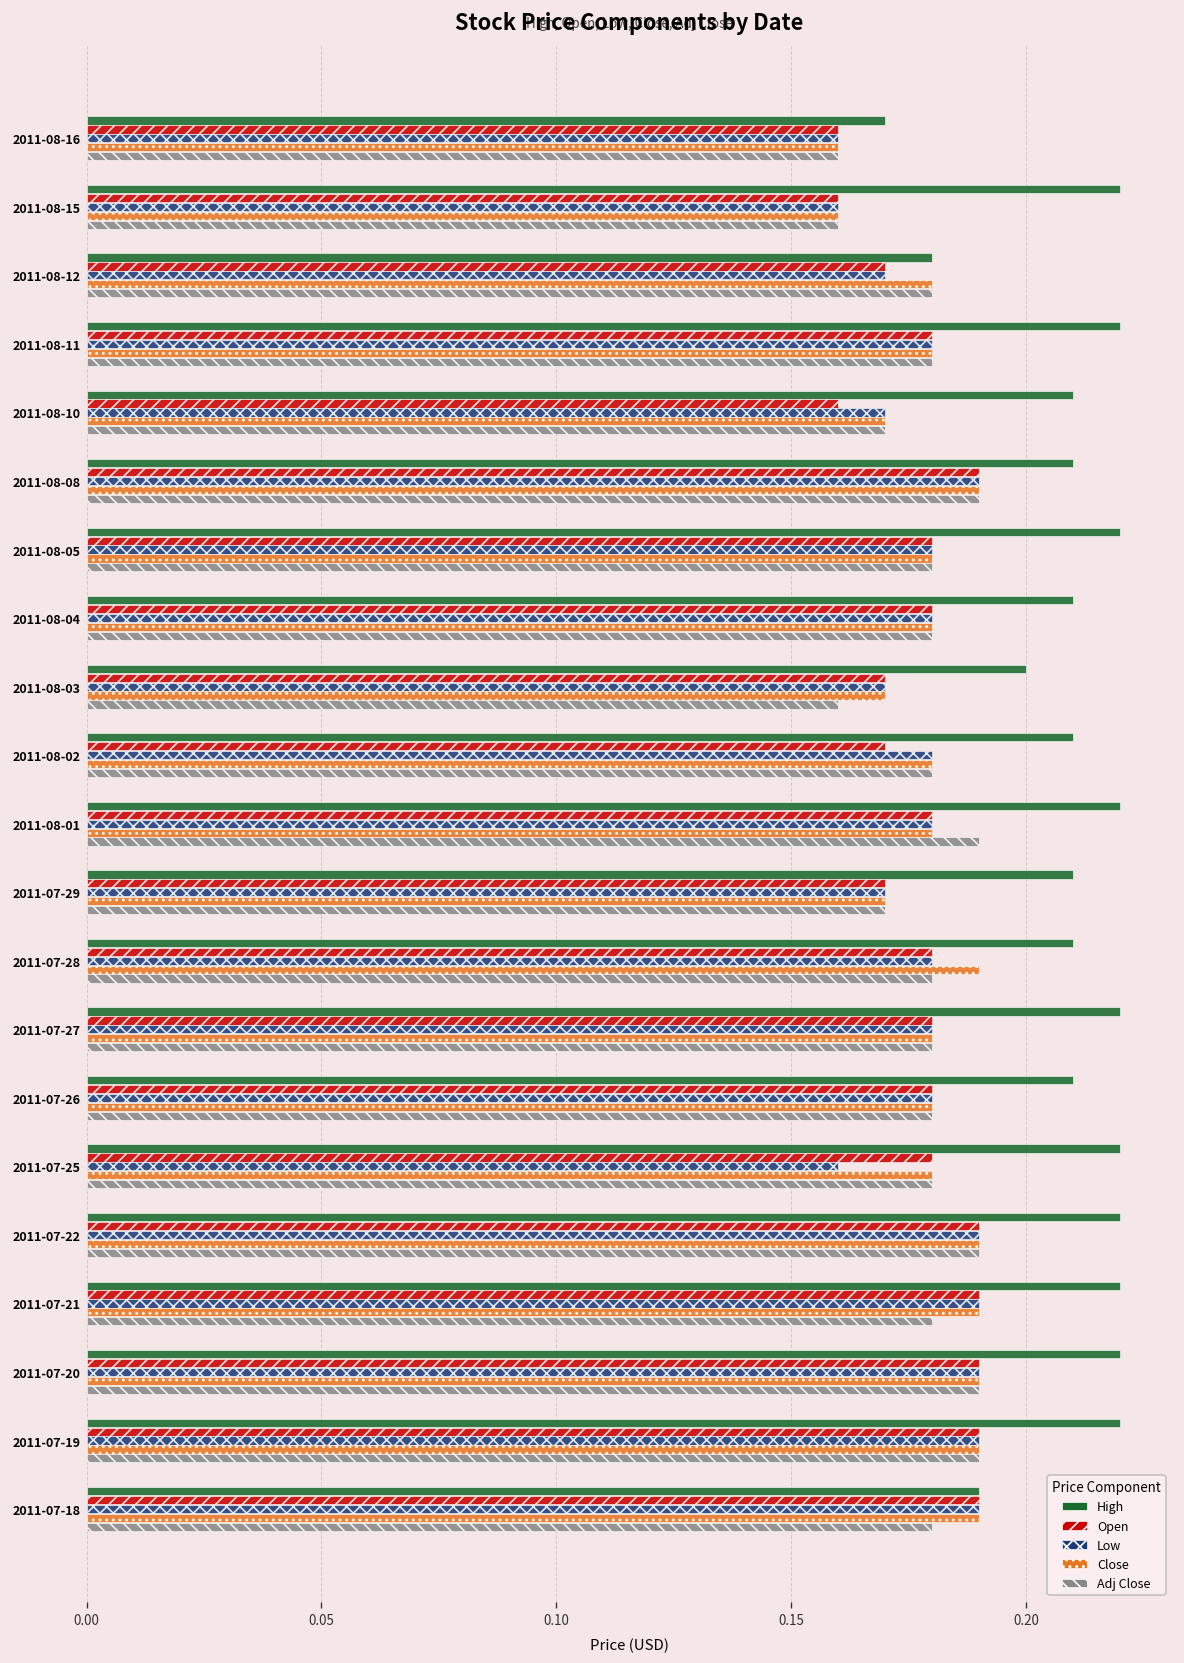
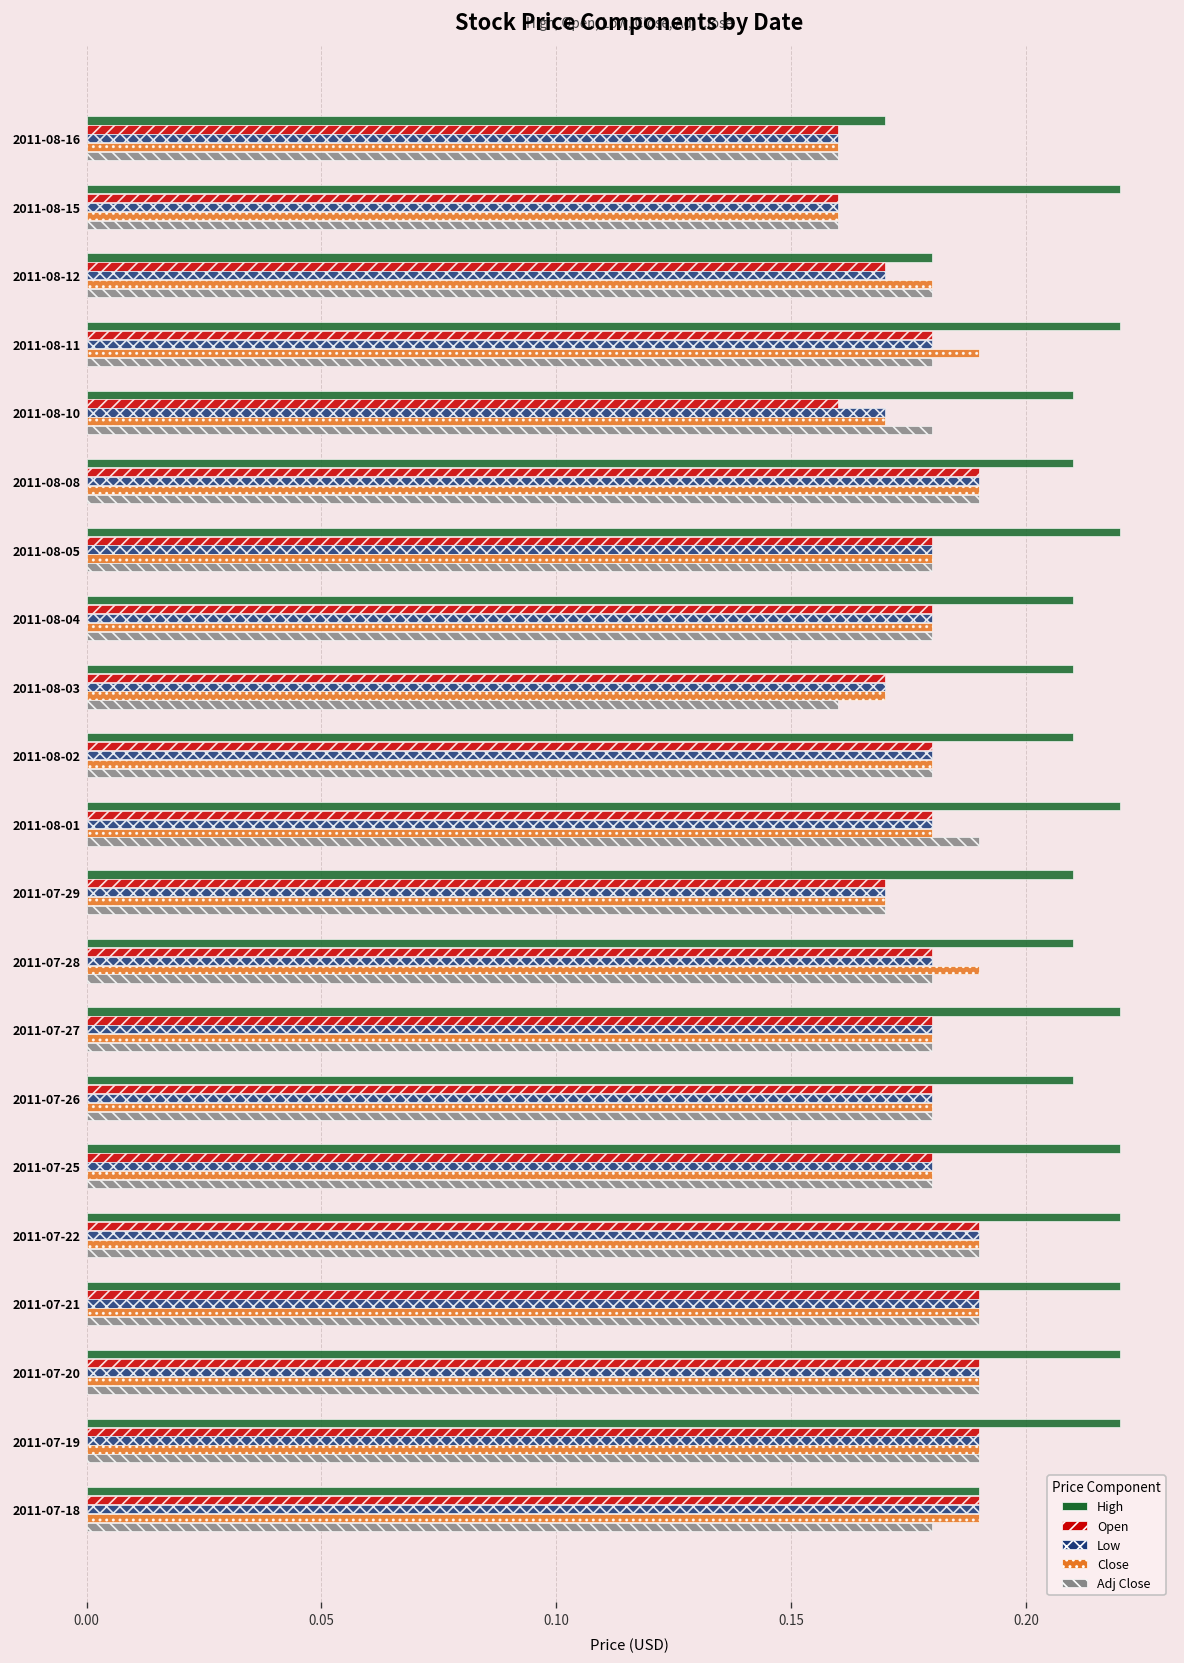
Close, 2011-08-11: 0.18 -> 0.19
Adj Close, 2011-08-10: 0.17 -> 0.18
High, 2011-08-03: 0.20 -> 0.21
Open, 2011-08-02: 0.17 -> 0.18
Low, 2011-07-25: 0.16 -> 0.18
Adj Close, 2011-07-21: 0.18 -> 0.19
